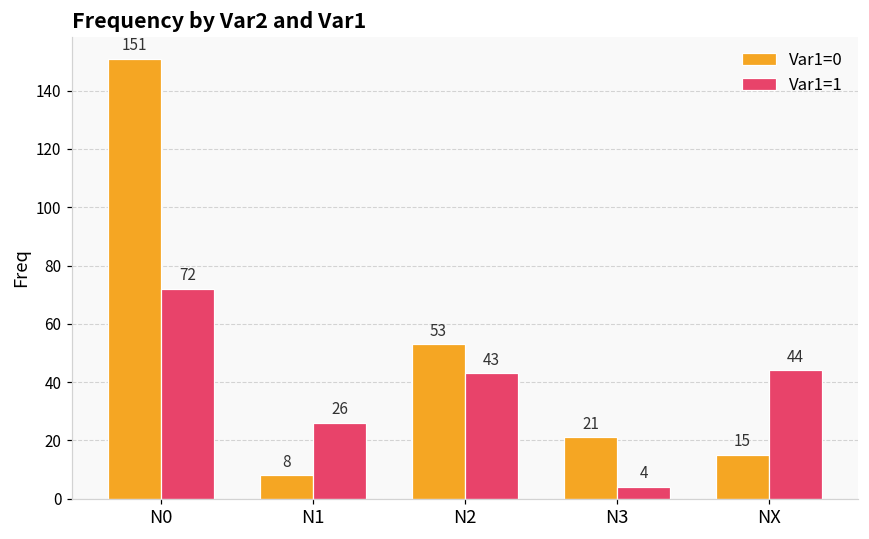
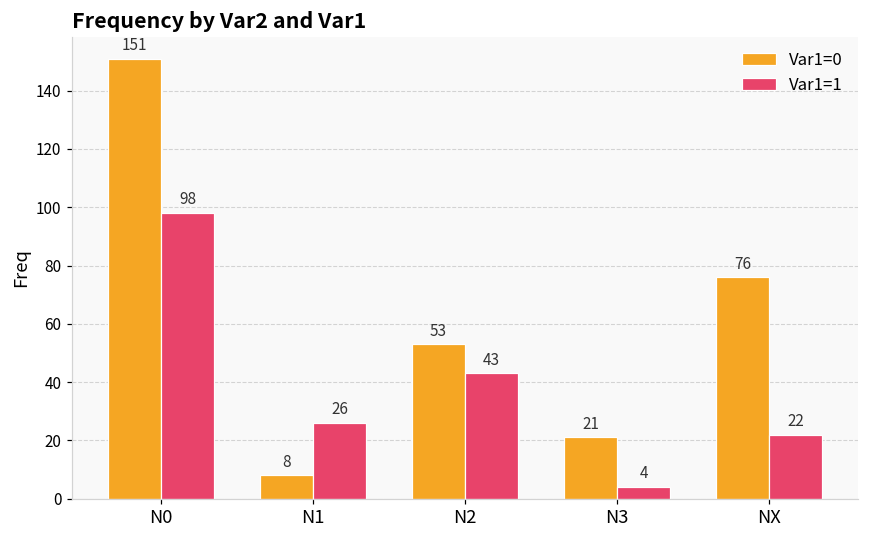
Var1=1, N0: 72 -> 98
Var1=0, NX: 15 -> 76
Var1=1, NX: 44 -> 22
